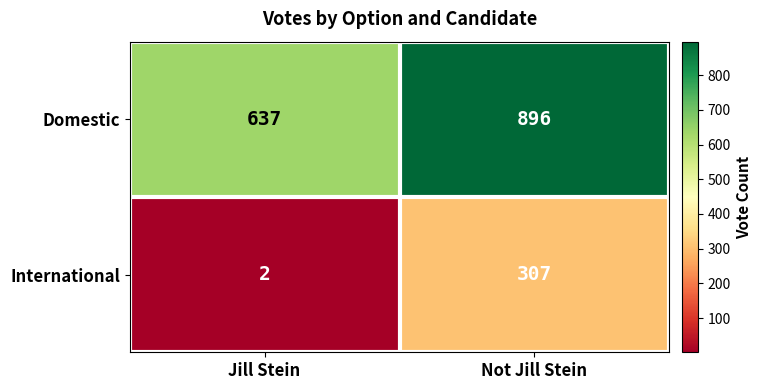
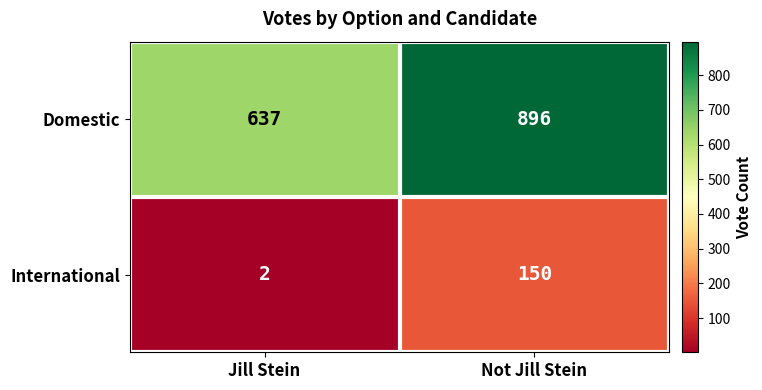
International, Not Jill Stein: 307 -> 150
